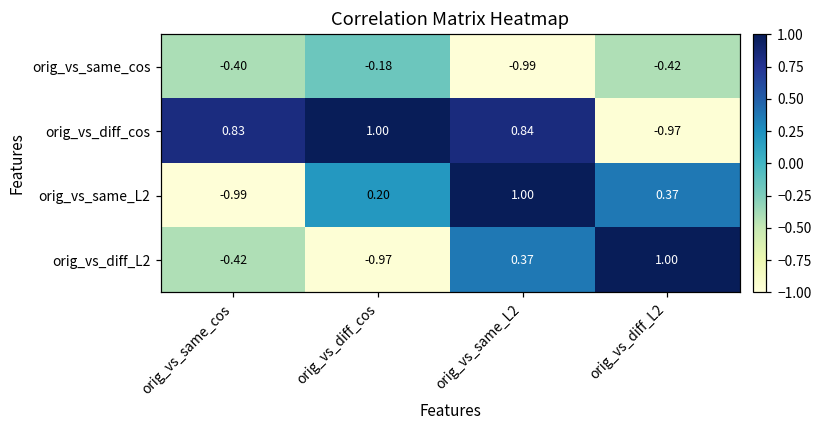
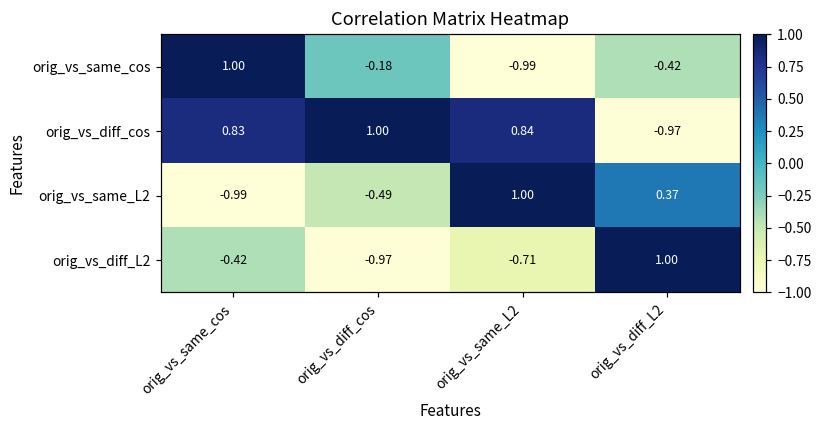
orig_vs_same_cos, orig_vs_same_cos: -0.40 -> 1.00
orig_vs_same_L2, orig_vs_diff_cos: 0.20 -> -0.49
orig_vs_diff_L2, orig_vs_same_L2: 0.37 -> -0.71
